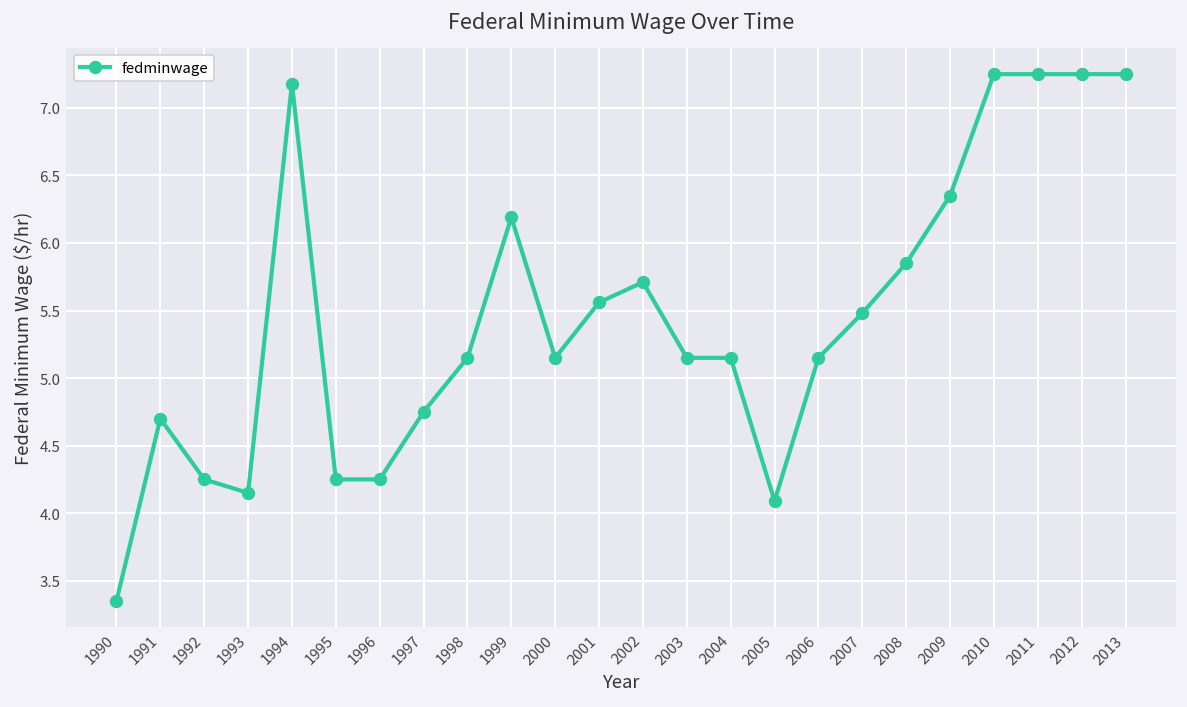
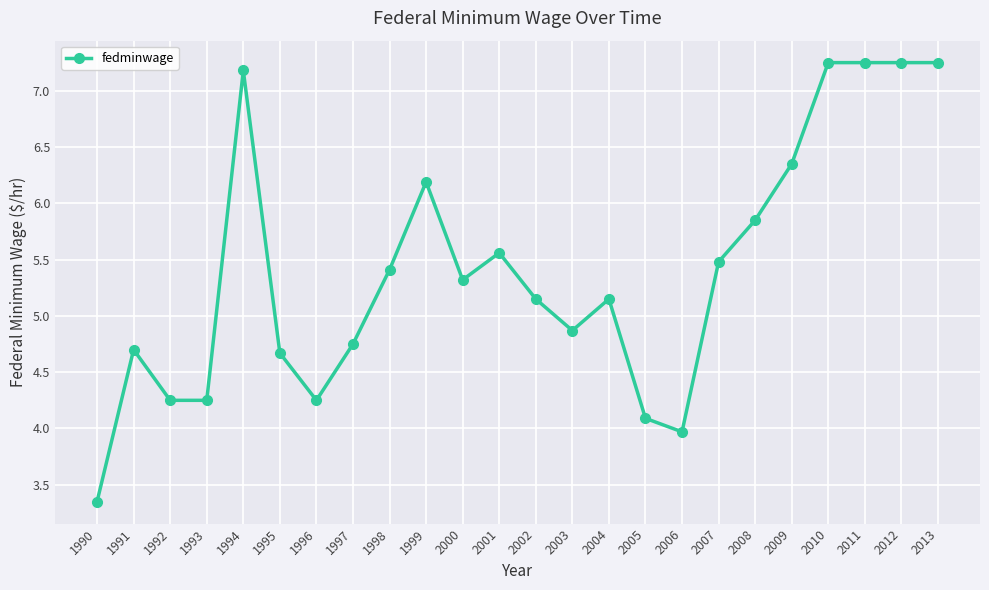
1993: 4.15 -> 4.25
1995: 4.25 -> 4.67
1998: 5.15 -> 5.41
2000: 5.15 -> 5.32
2002: 5.71 -> 5.15
2003: 5.15 -> 4.87
2006: 5.15 -> 3.97
